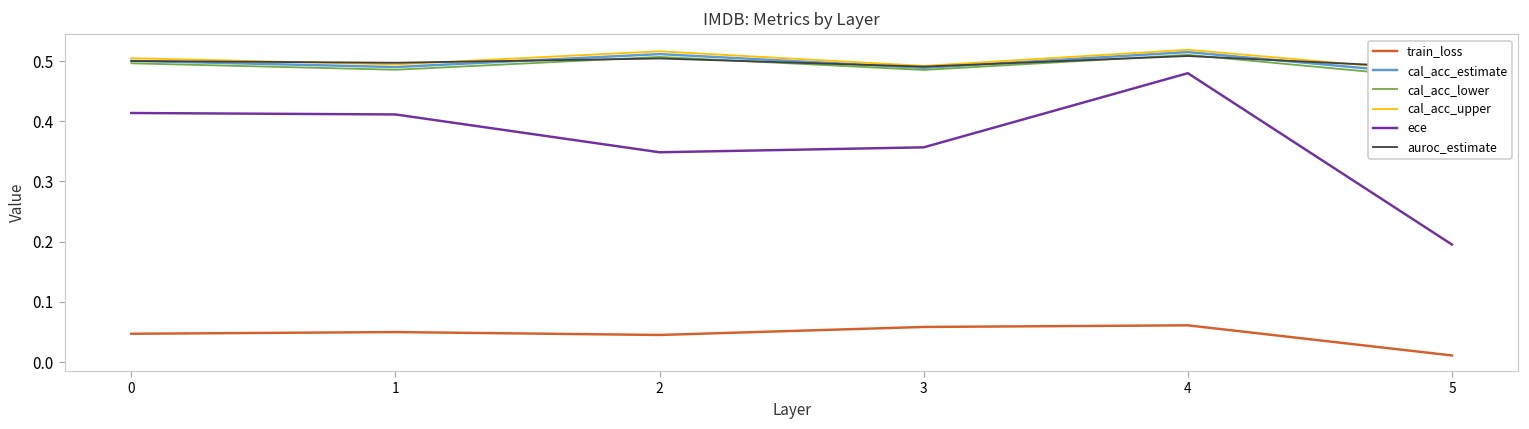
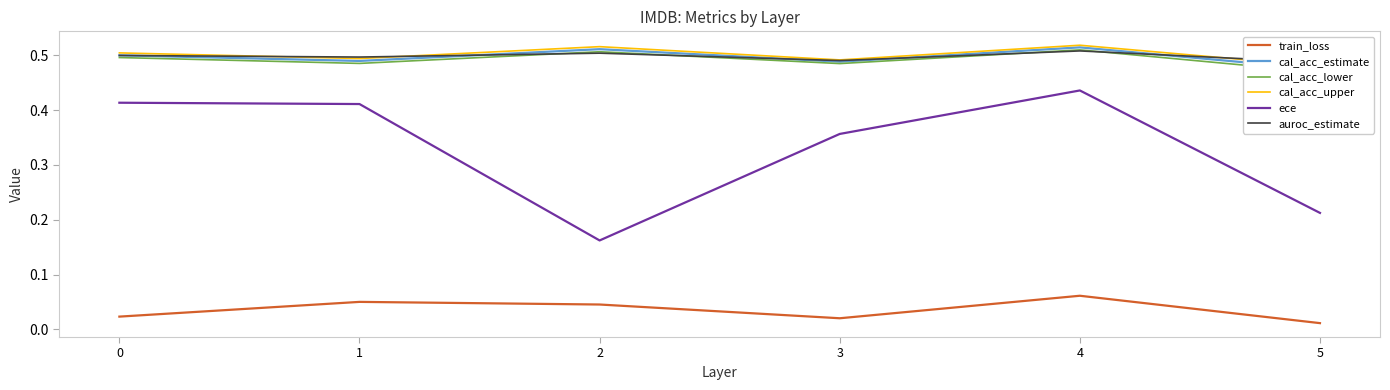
train_loss, 0: 0.05 -> 0.02
ece, 2: 0.35 -> 0.16
train_loss, 3: 0.06 -> 0.02
ece, 4: 0.48 -> 0.44
ece, 5: 0.20 -> 0.21
